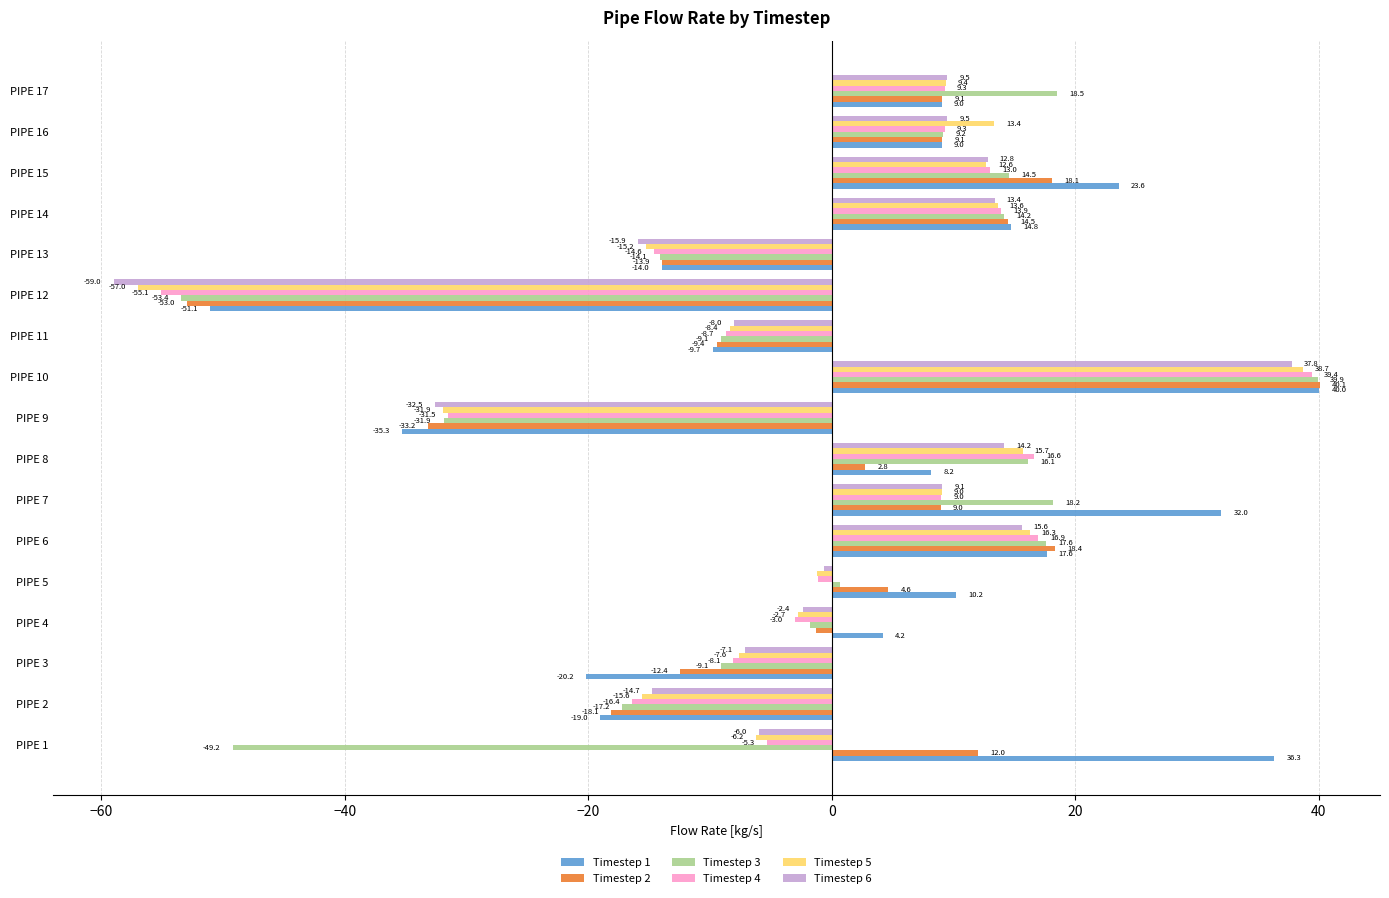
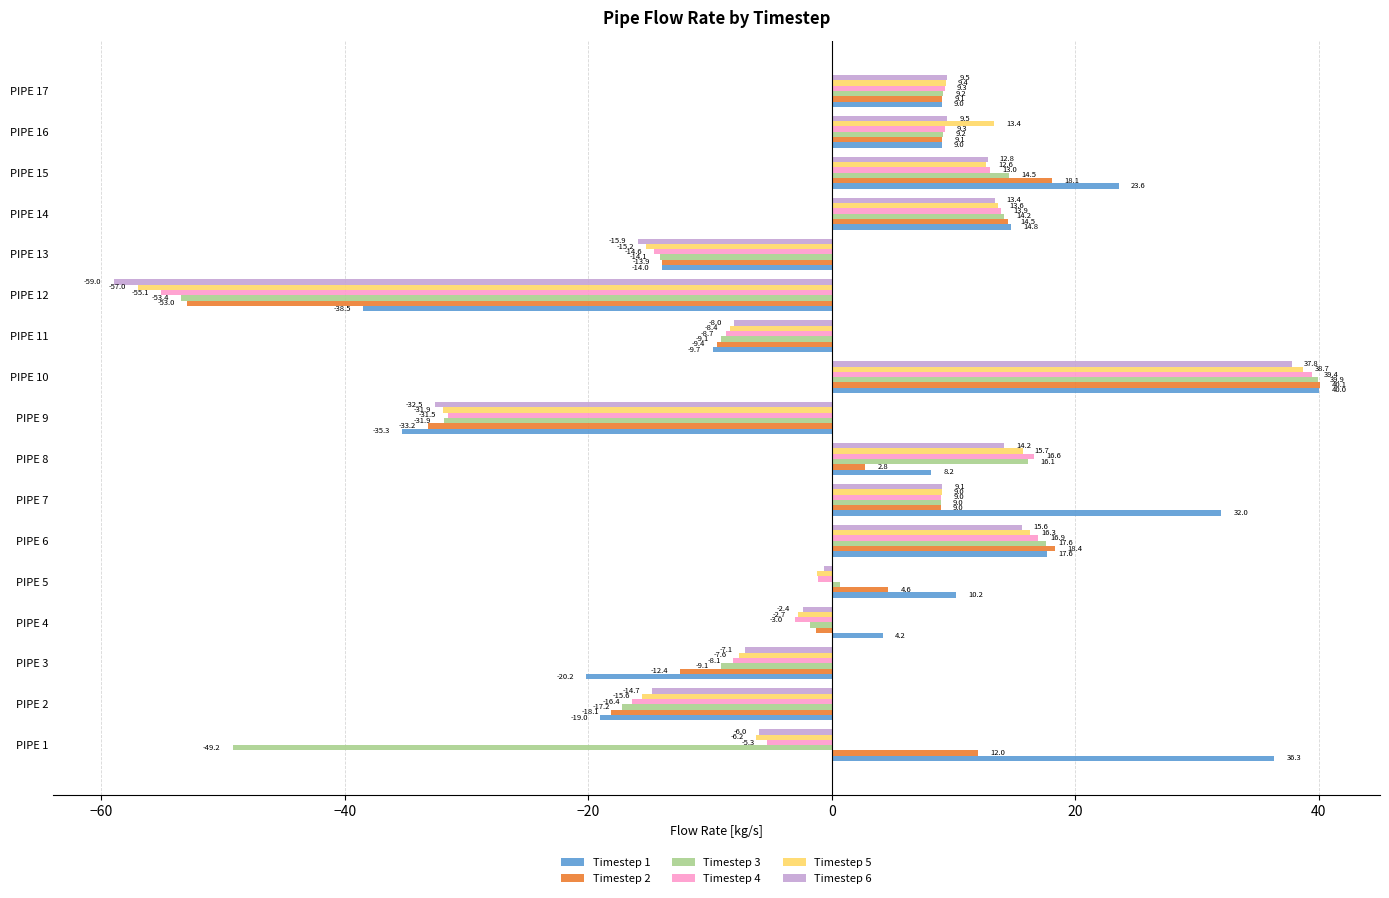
Timestep 3, PIPE 17: 18.5 -> 9.2
Timestep 1, PIPE 12: -51.1 -> -38.5
Timestep 3, PIPE 7: 18.2 -> 9.0
